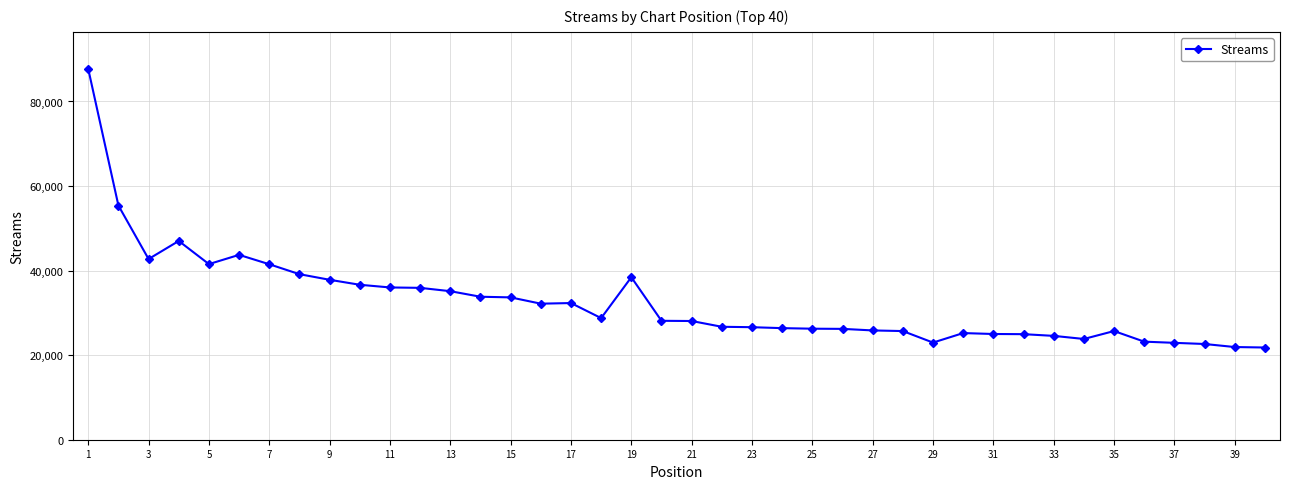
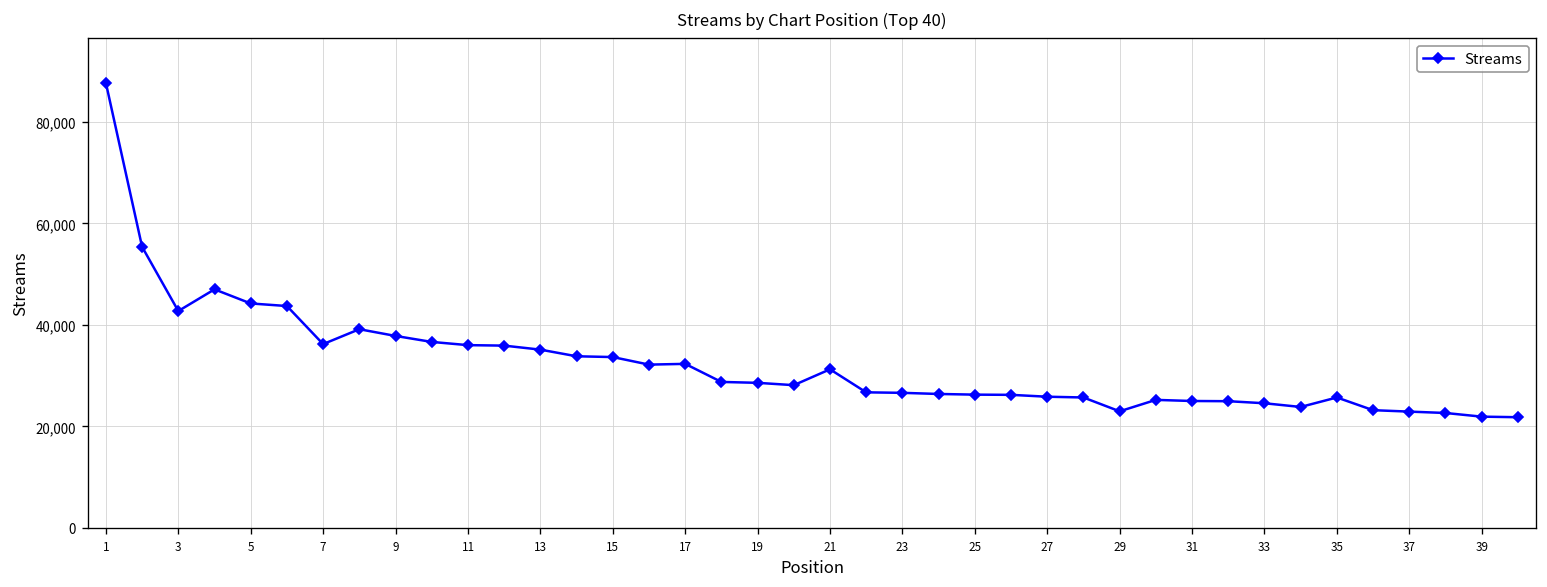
5: 42,000 -> 44,000
7: 42,000 -> 36,000
19: 38,000 -> 29,000
21: 28,000 -> 31,000
